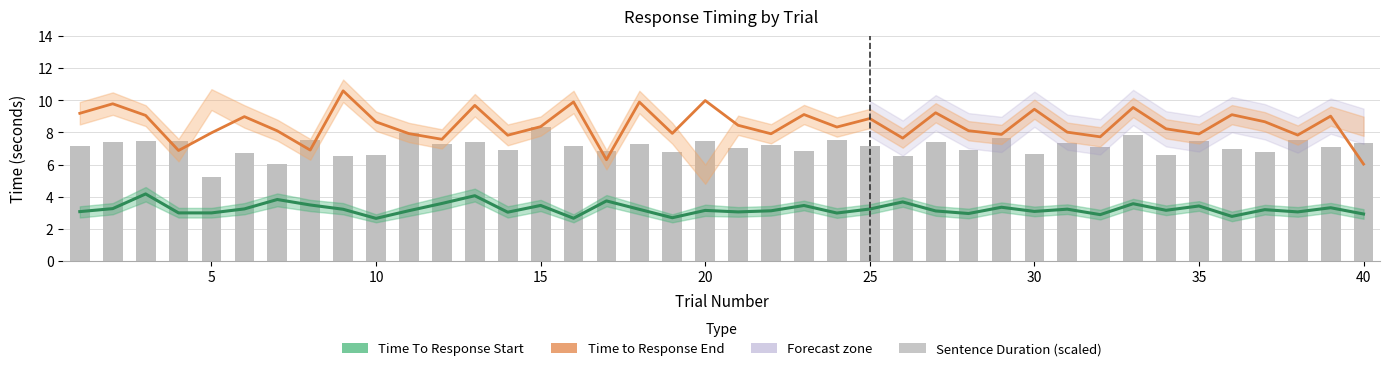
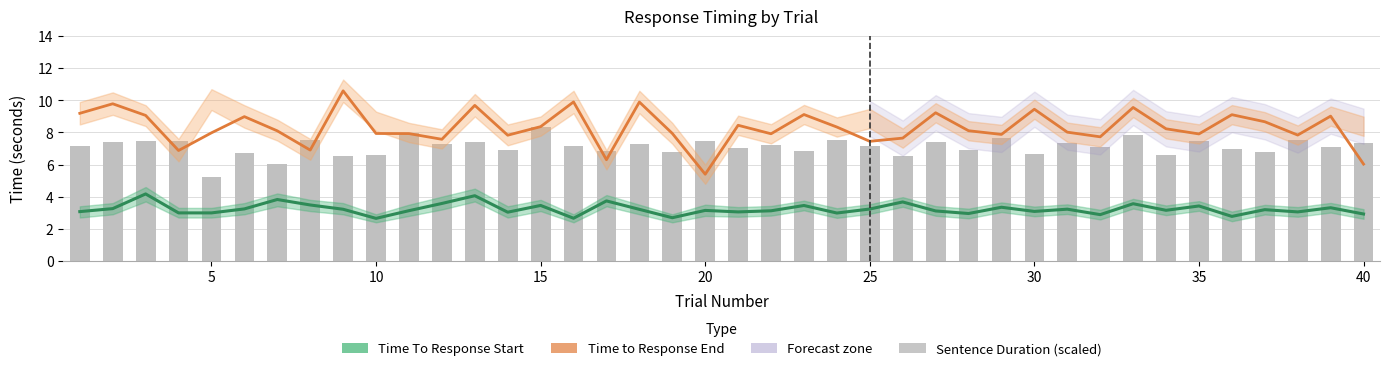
Time to Response End, 10: 8.7 -> 7.9
Time to Response End, 20: 10.0 -> 5.4
Time to Response End, 25: 8.9 -> 7.5
